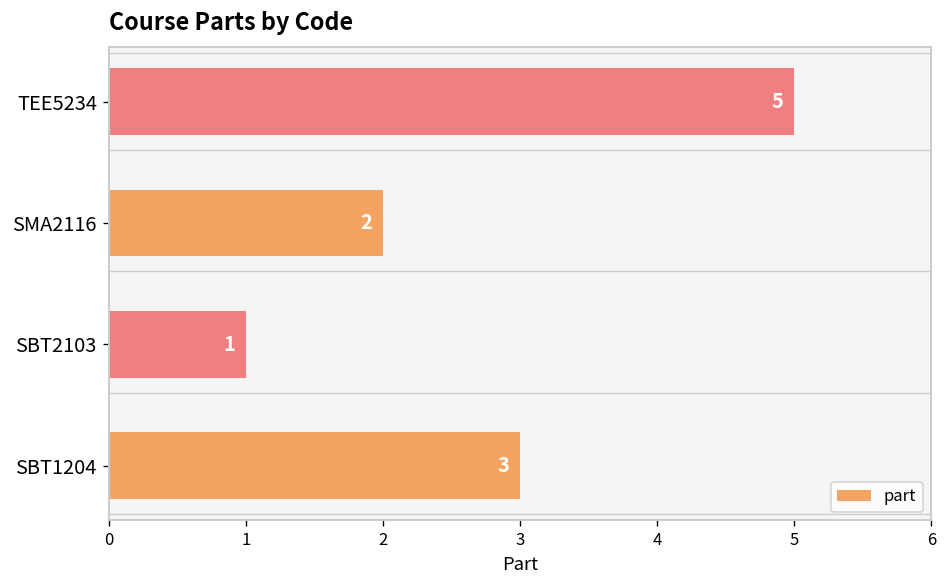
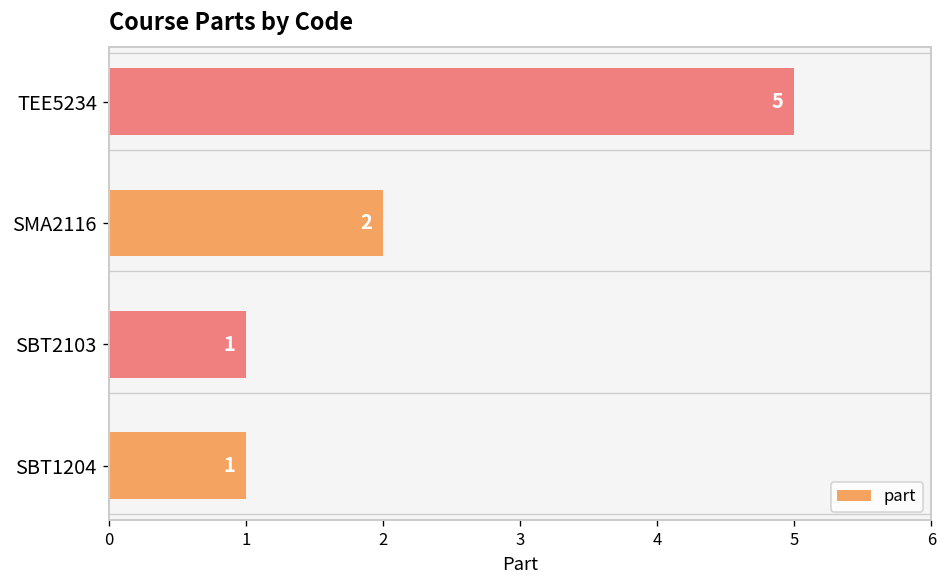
SBT1204: 3 -> 1
